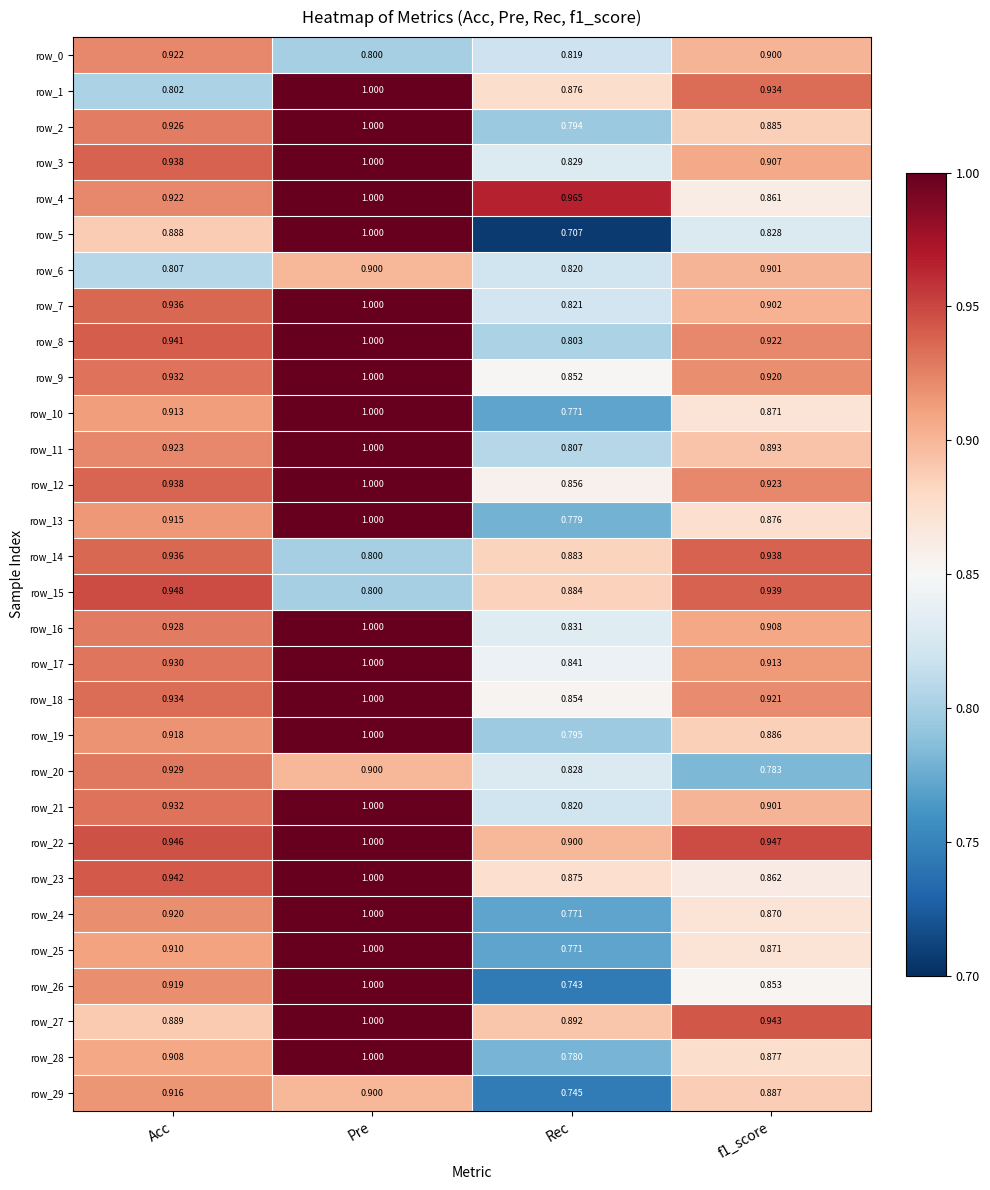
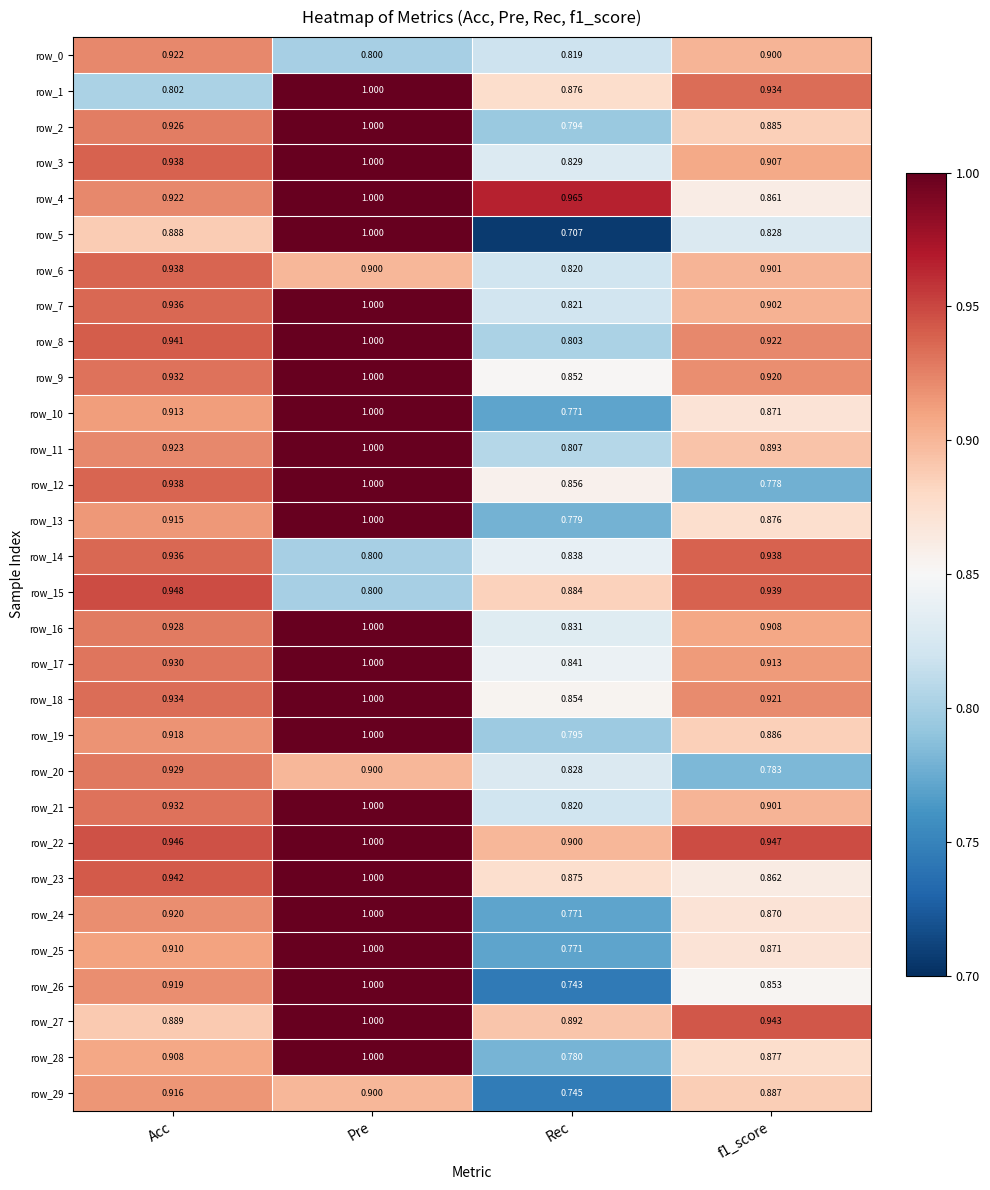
row_6, Acc: 0.807 -> 0.938
row_12, f1_score: 0.923 -> 0.778
row_14, Rec: 0.883 -> 0.838
